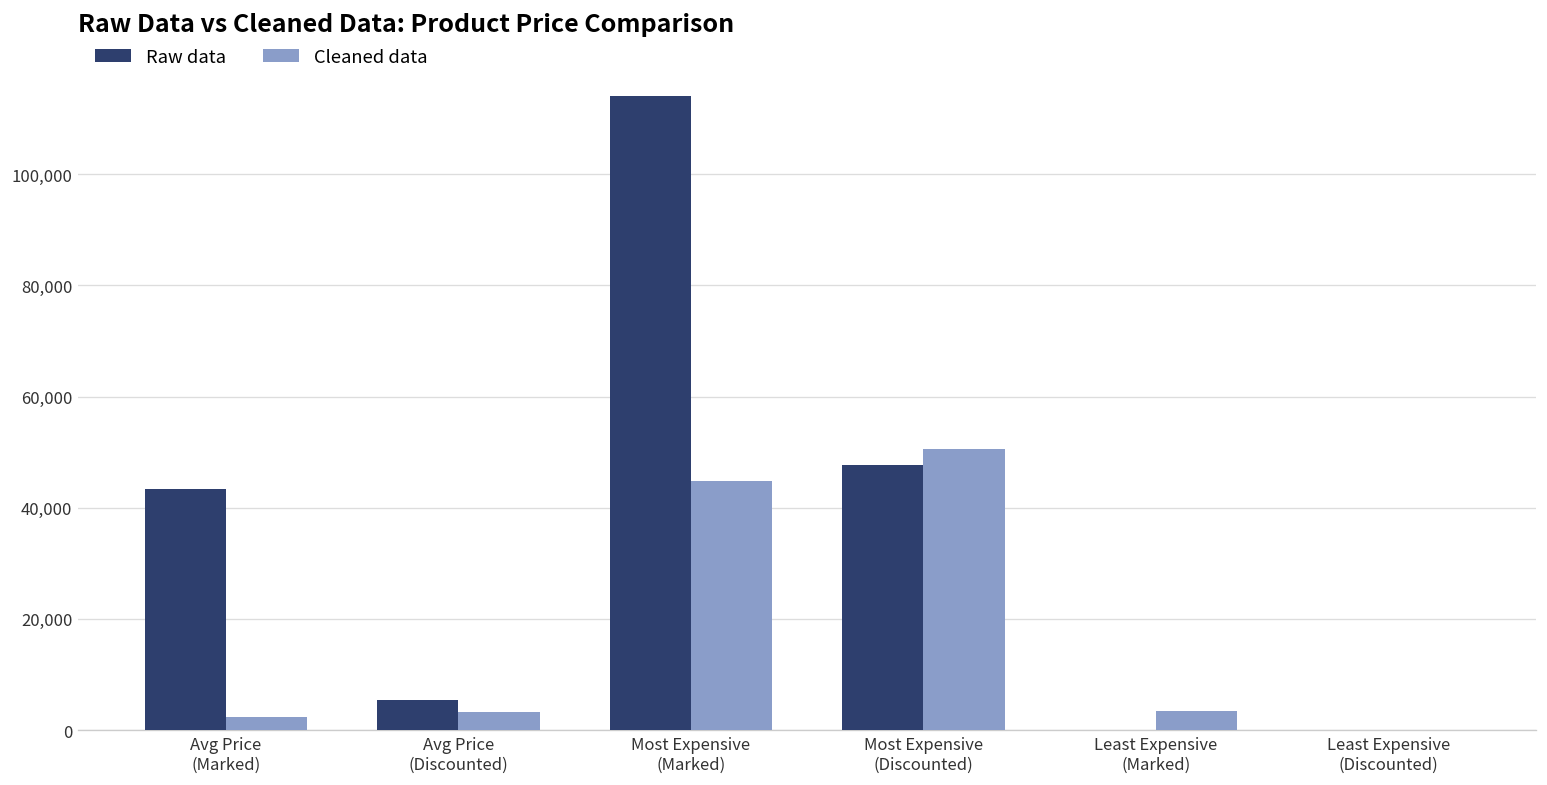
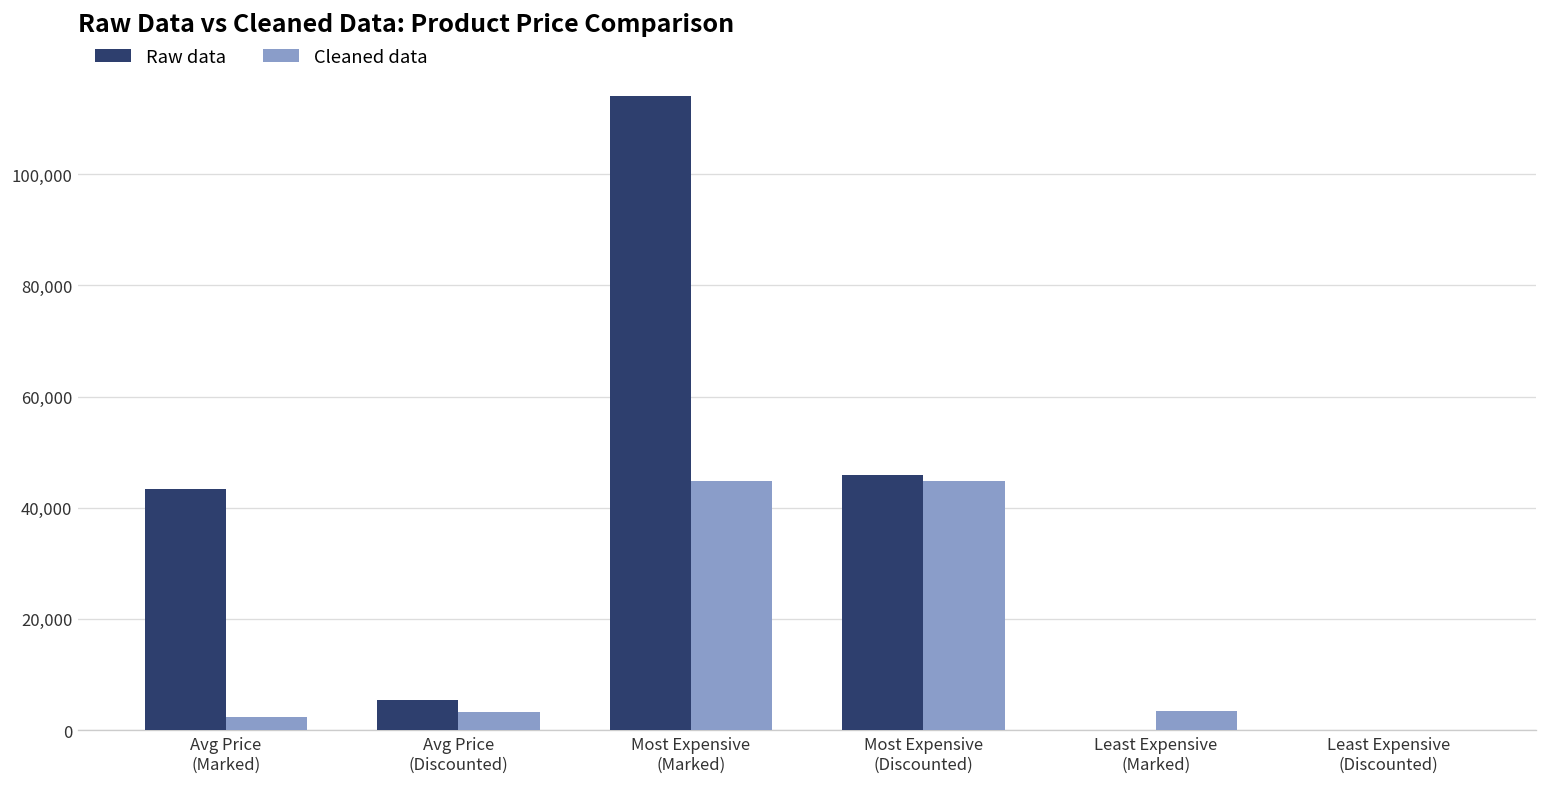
Raw data, Most Expensive (Discounted): 48,000 -> 46,000
Cleaned data, Most Expensive (Discounted): 51,000 -> 45,000
